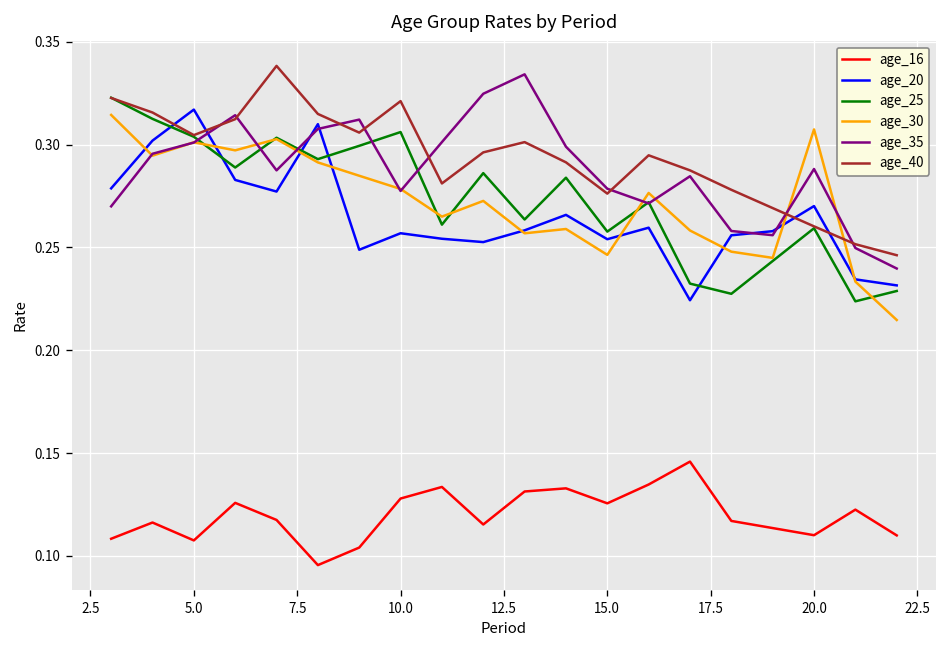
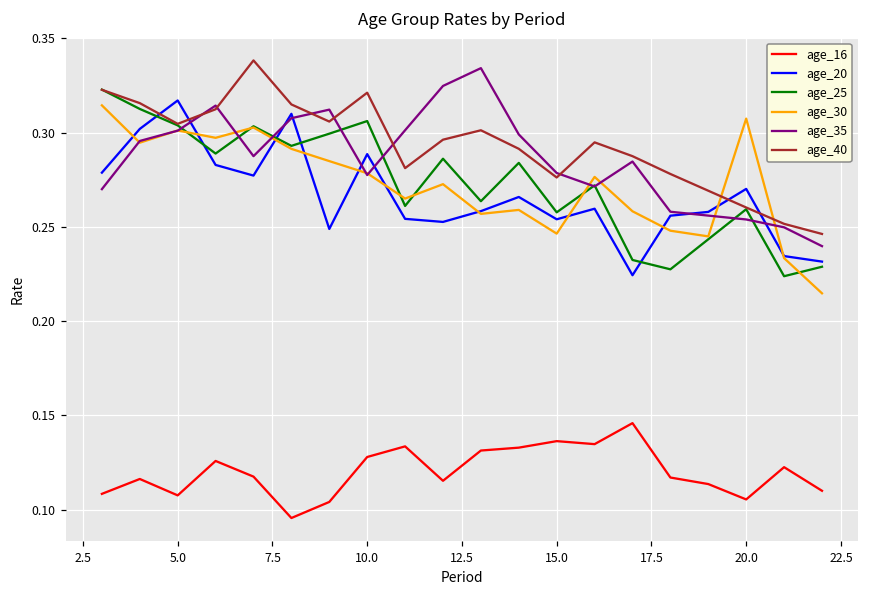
age_20, 10.0: 0.257 -> 0.289
age_16, 15.0: 0.126 -> 0.136
age_16, 20.0: 0.110 -> 0.105
age_35, 20.0: 0.288 -> 0.254
